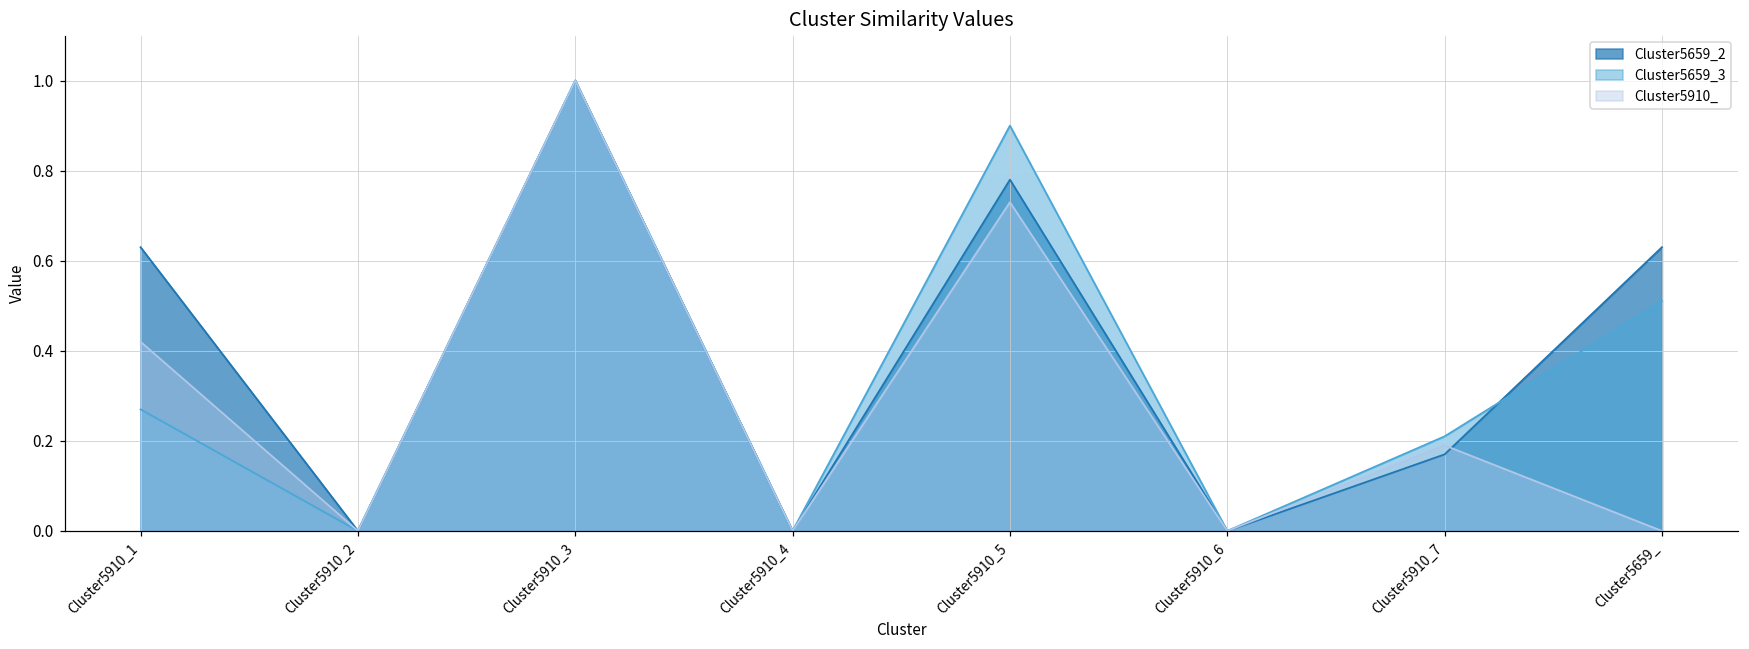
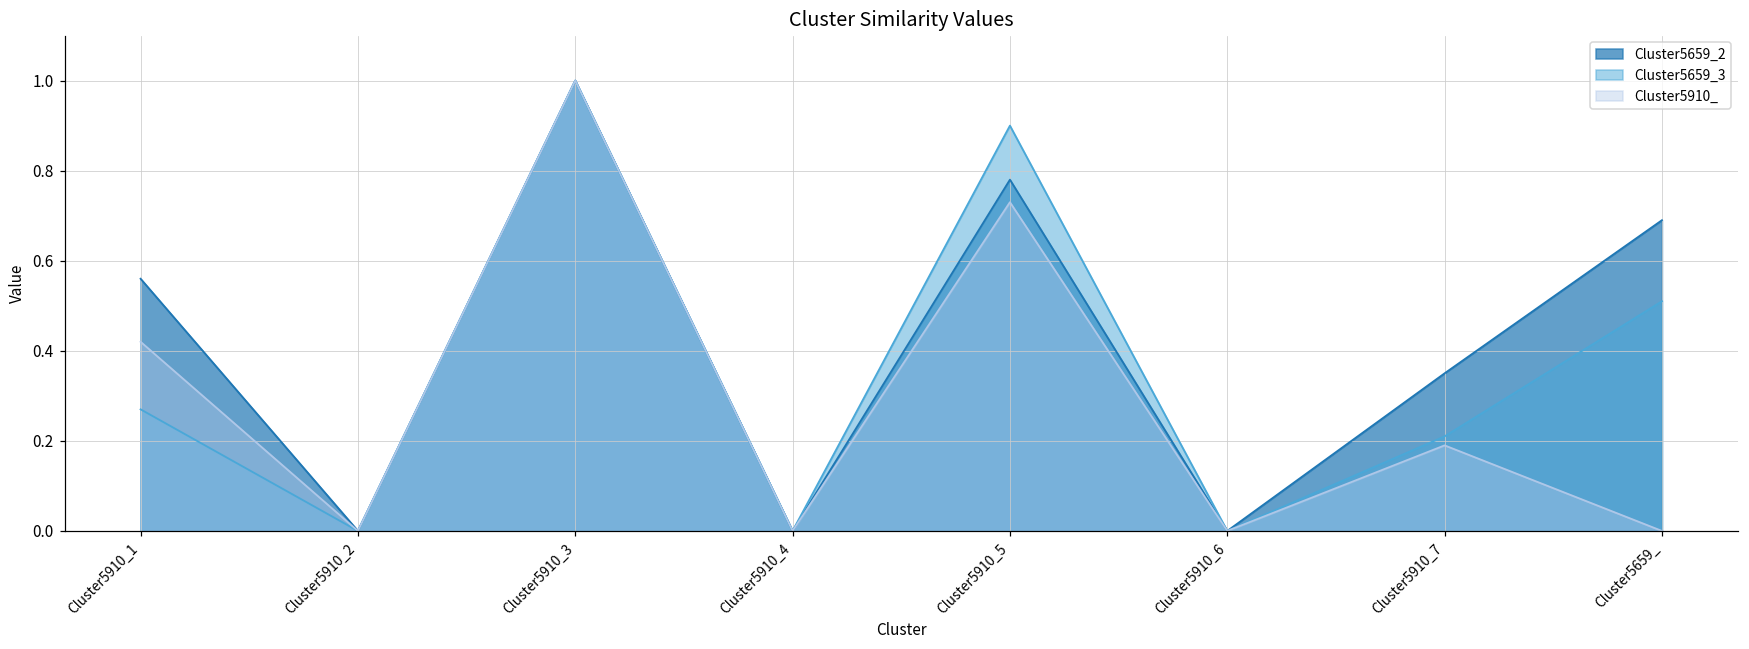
Cluster5659_2, Cluster5910_1: 0.63 -> 0.56
Cluster5659_2, Cluster5910_7: 0.17 -> 0.35
Cluster5659_2, Cluster5659_: 0.63 -> 0.69
